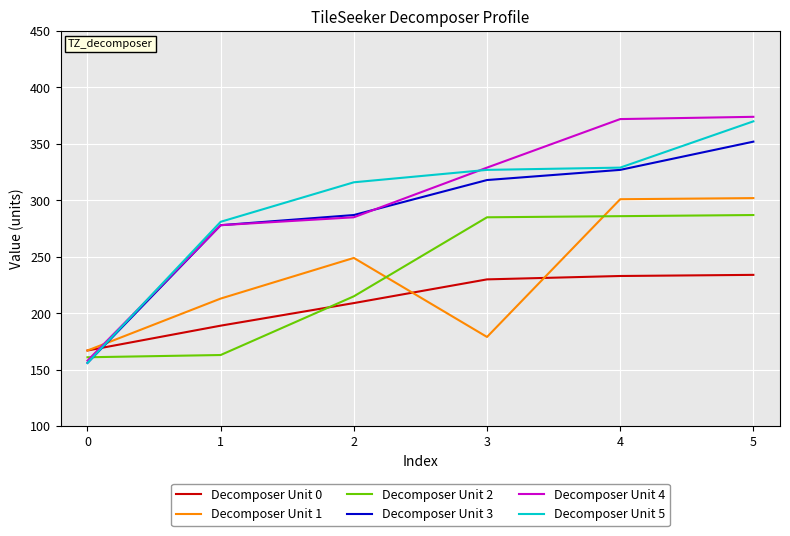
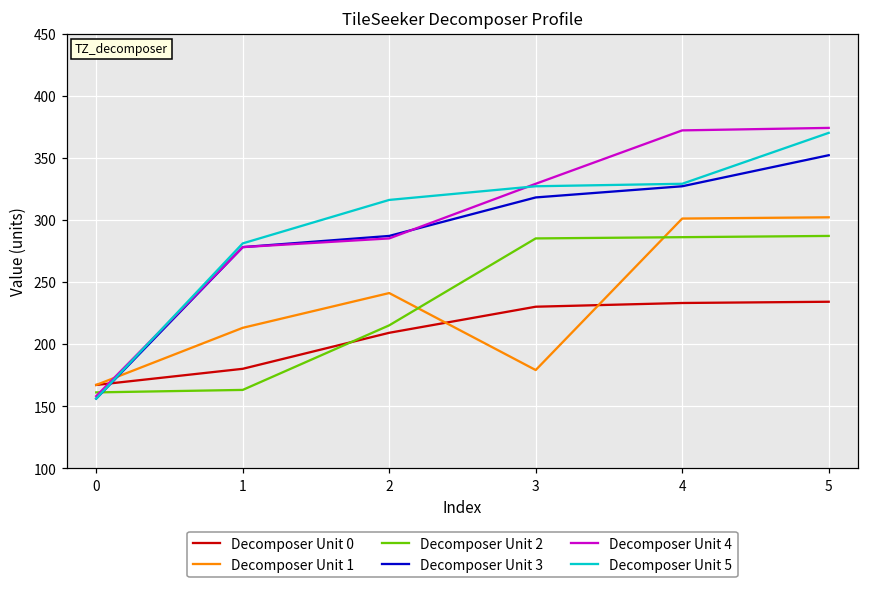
Decomposer Unit 0, 1: 189 -> 180
Decomposer Unit 1, 2: 249 -> 241
